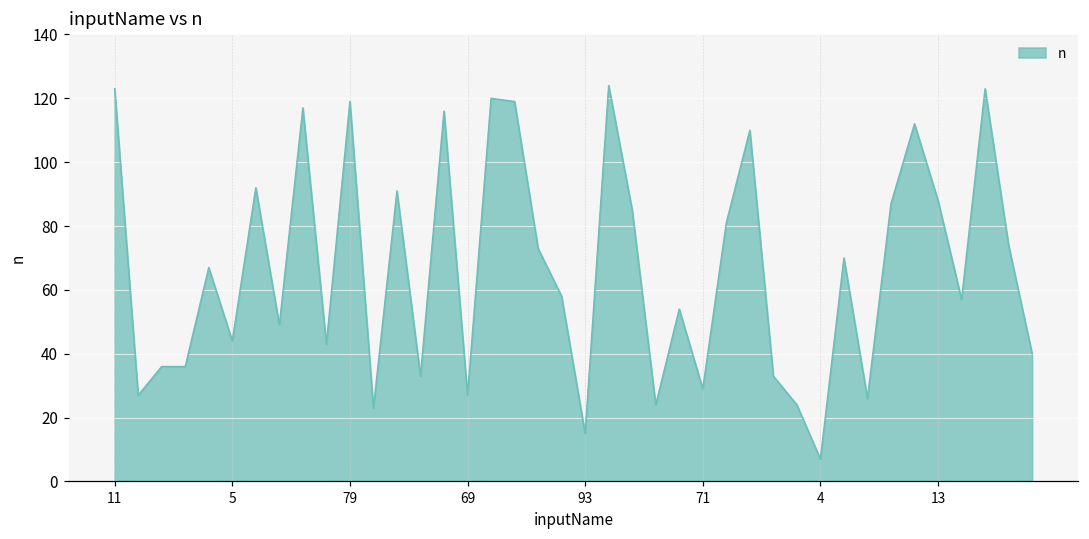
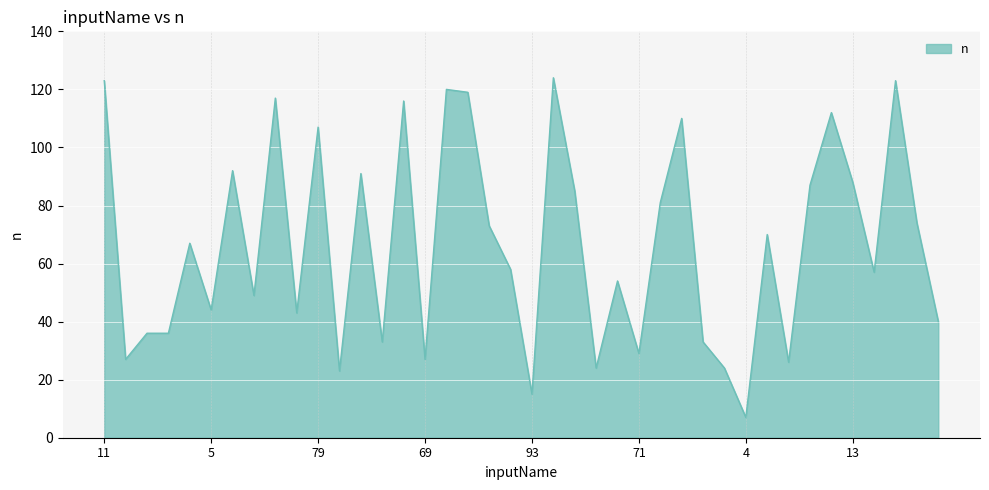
79: 119 -> 107
